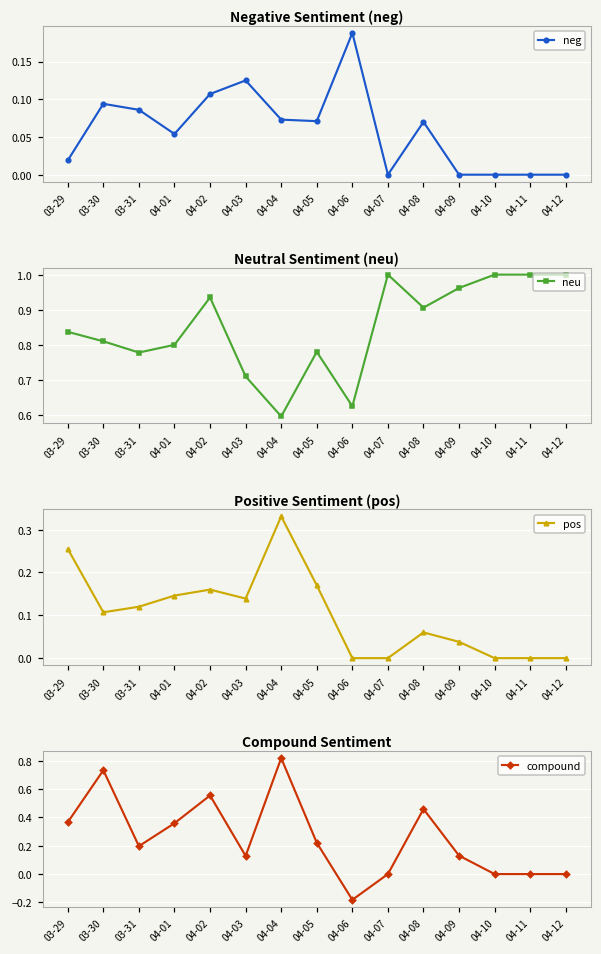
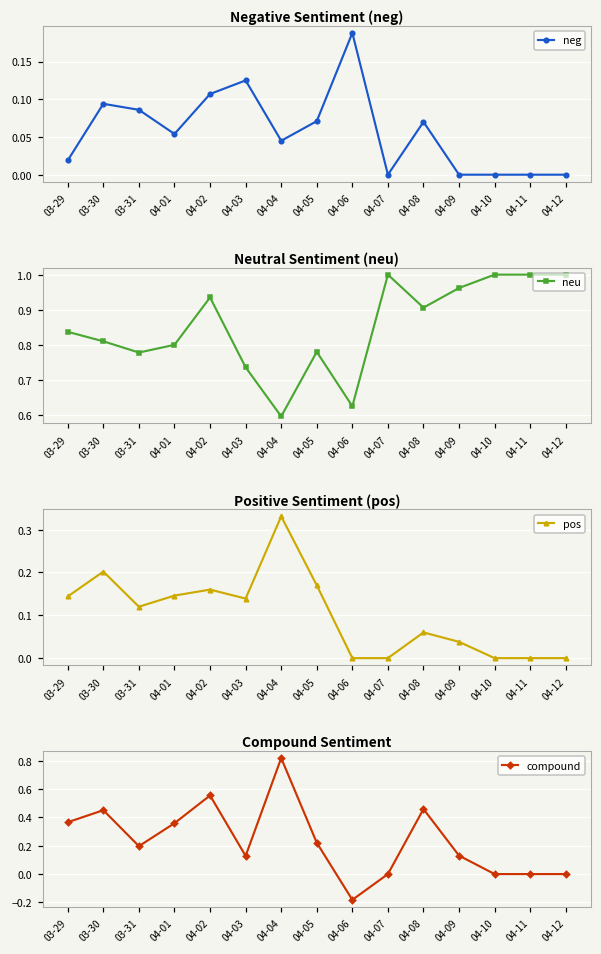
Negative Sentiment (neg), 04-04: 0.07 -> 0.05
Neutral Sentiment (neu), 04-03: 0.71 -> 0.74
Positive Sentiment (pos), 03-29: 0.26 -> 0.14
Positive Sentiment (pos), 03-30: 0.11 -> 0.20
Compound Sentiment, 03-30: 0.73 -> 0.45
